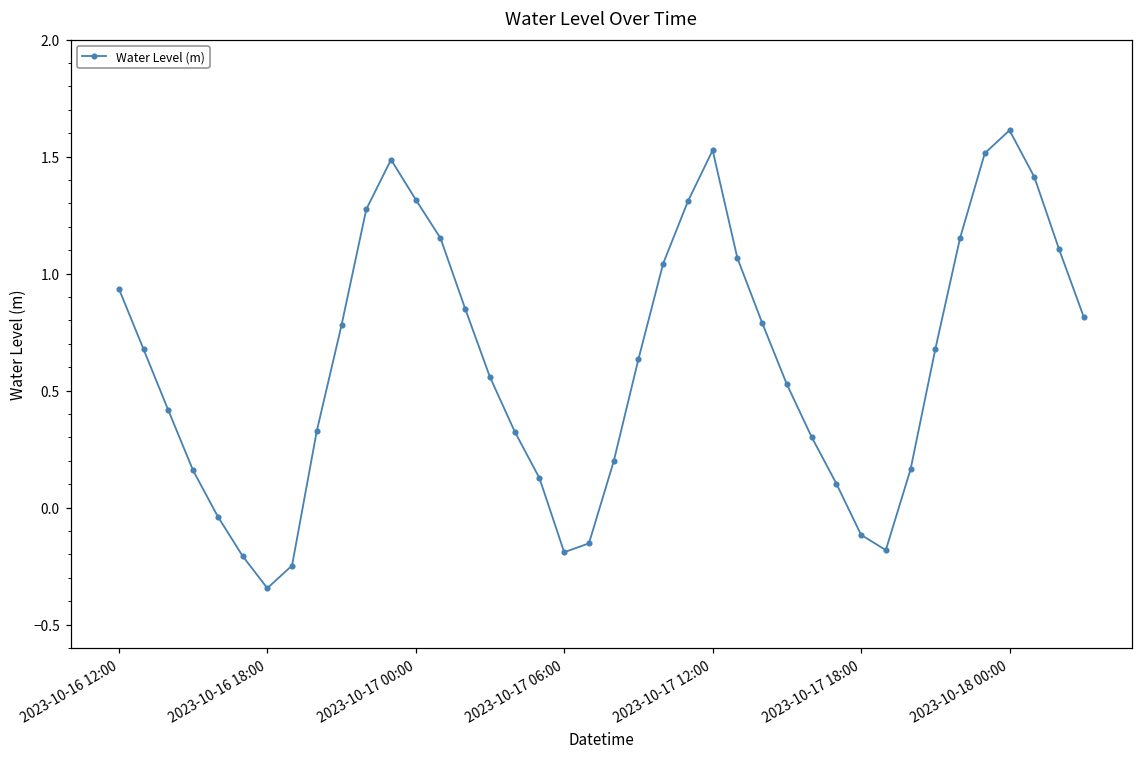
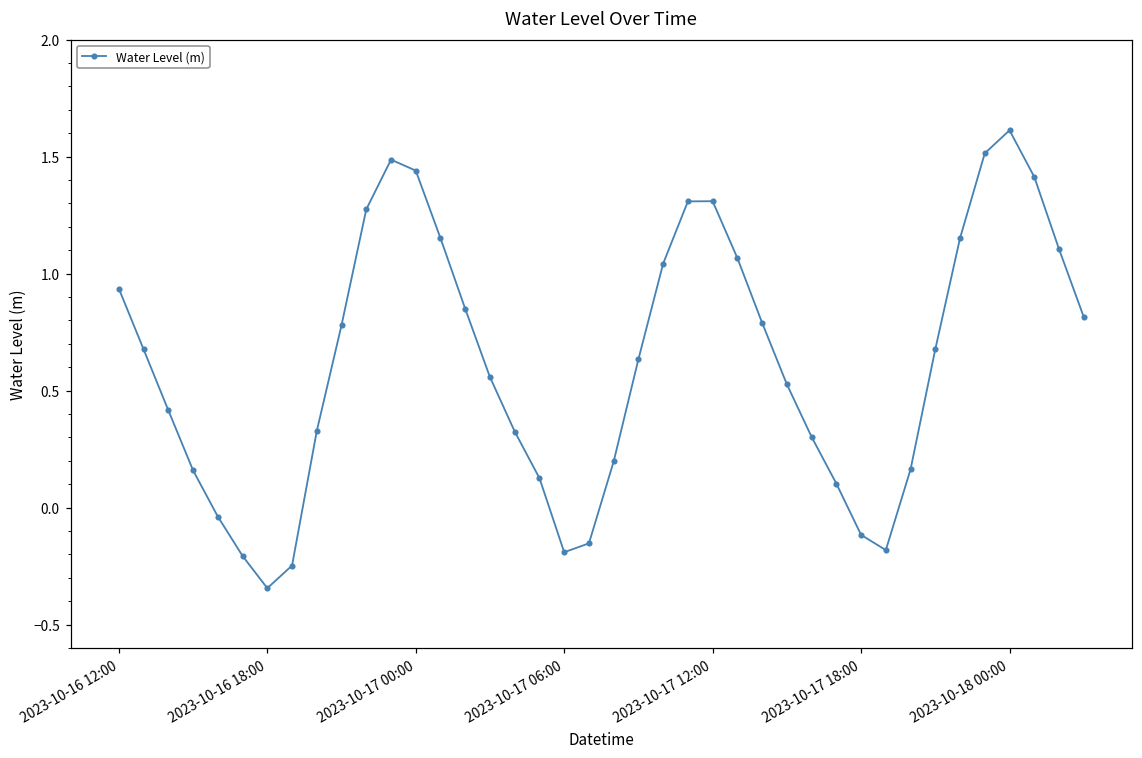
2023-10-17 00:00: 1.32 -> 1.44
2023-10-17 12:00: 1.53 -> 1.31
